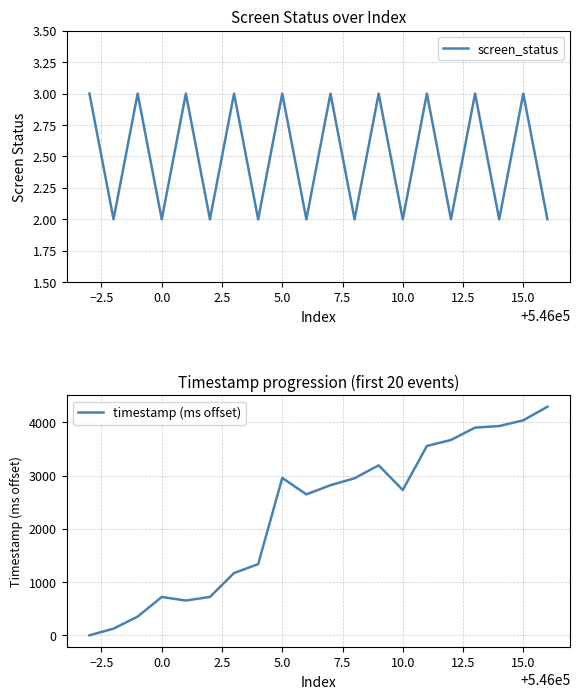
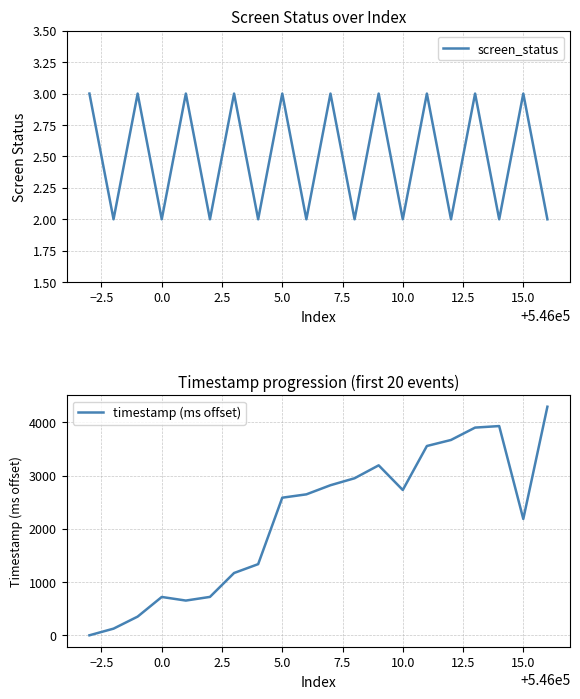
Timestamp progression (first 20 events), 5.0: 3000 -> 2600
Timestamp progression (first 20 events), 15.0: 4000 -> 2200
